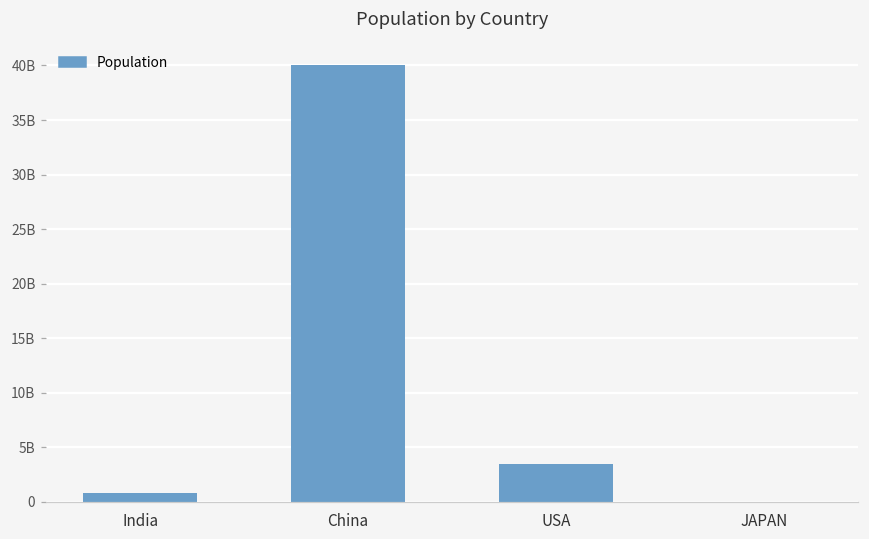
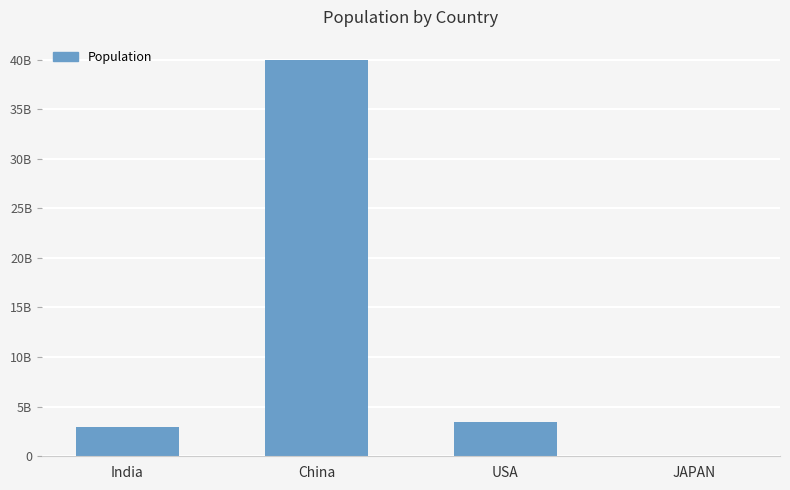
India: 1000000000 -> 3000000000
